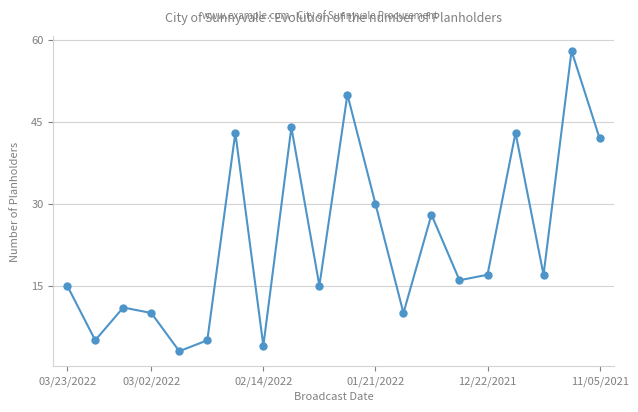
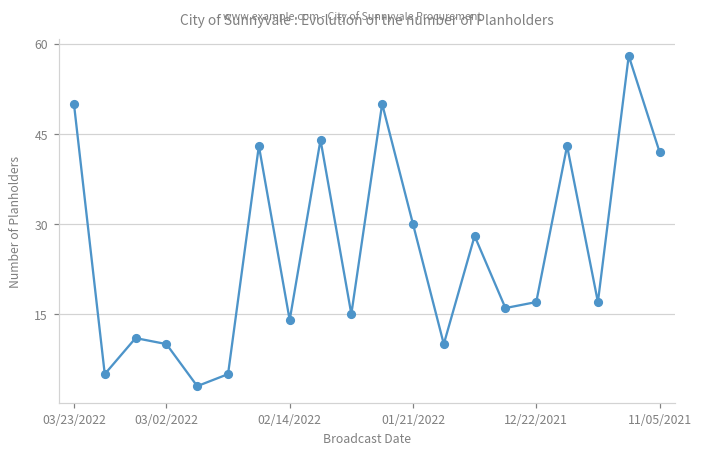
03/23/2022: 15 -> 50
02/14/2022: 4 -> 14
